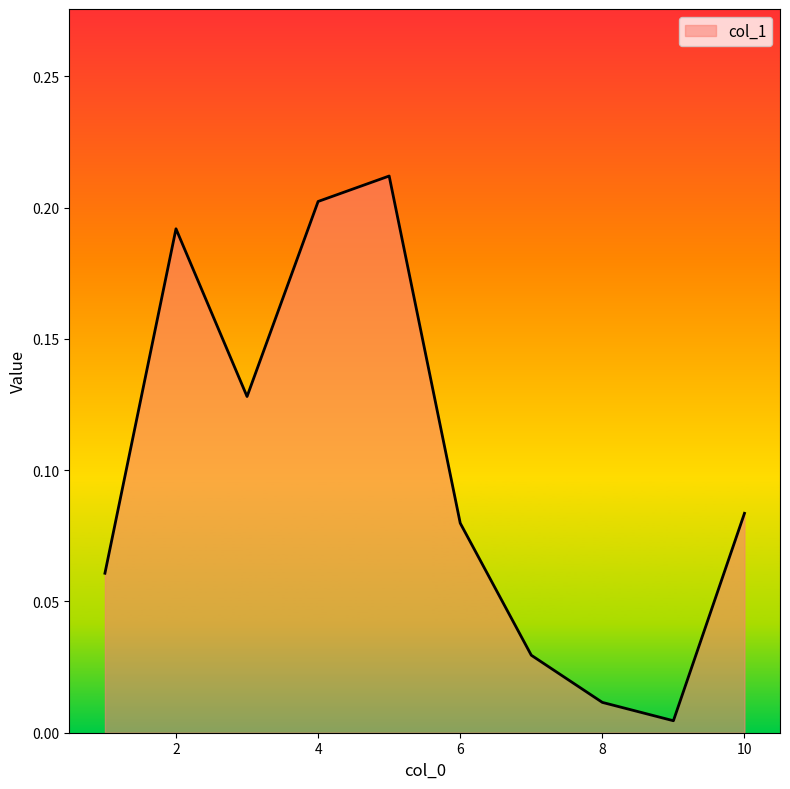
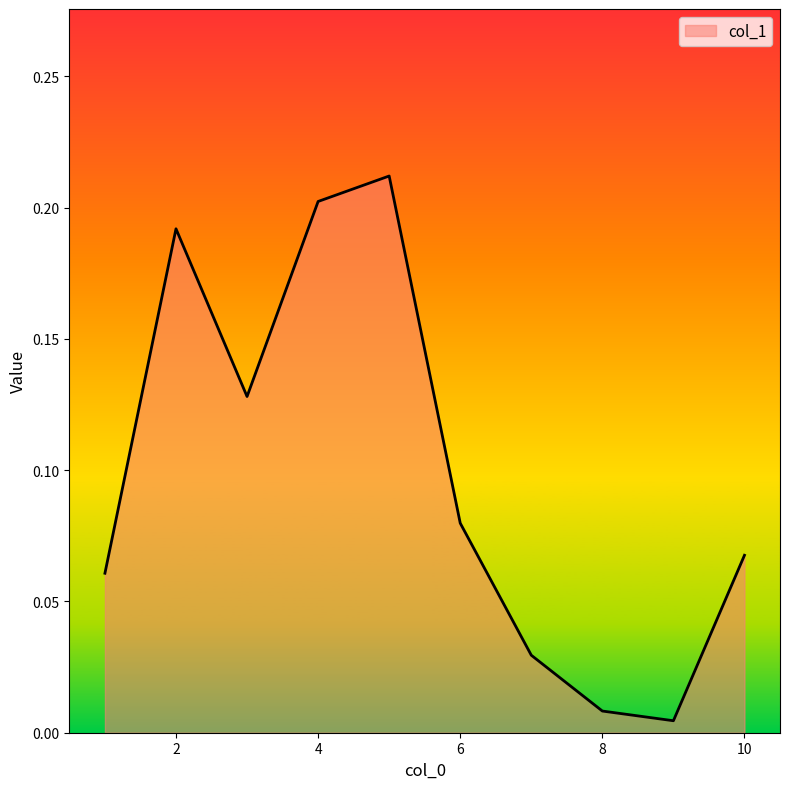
8: 0.012 -> 0.008
10: 0.084 -> 0.068
